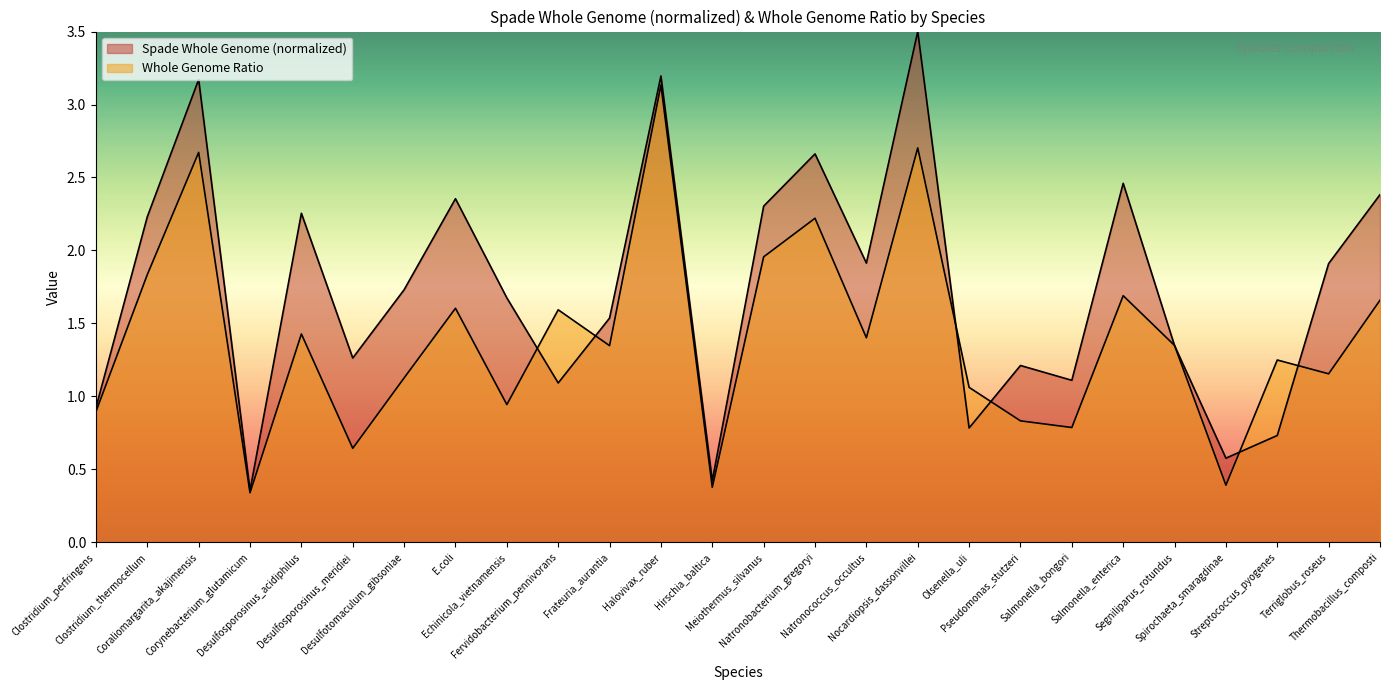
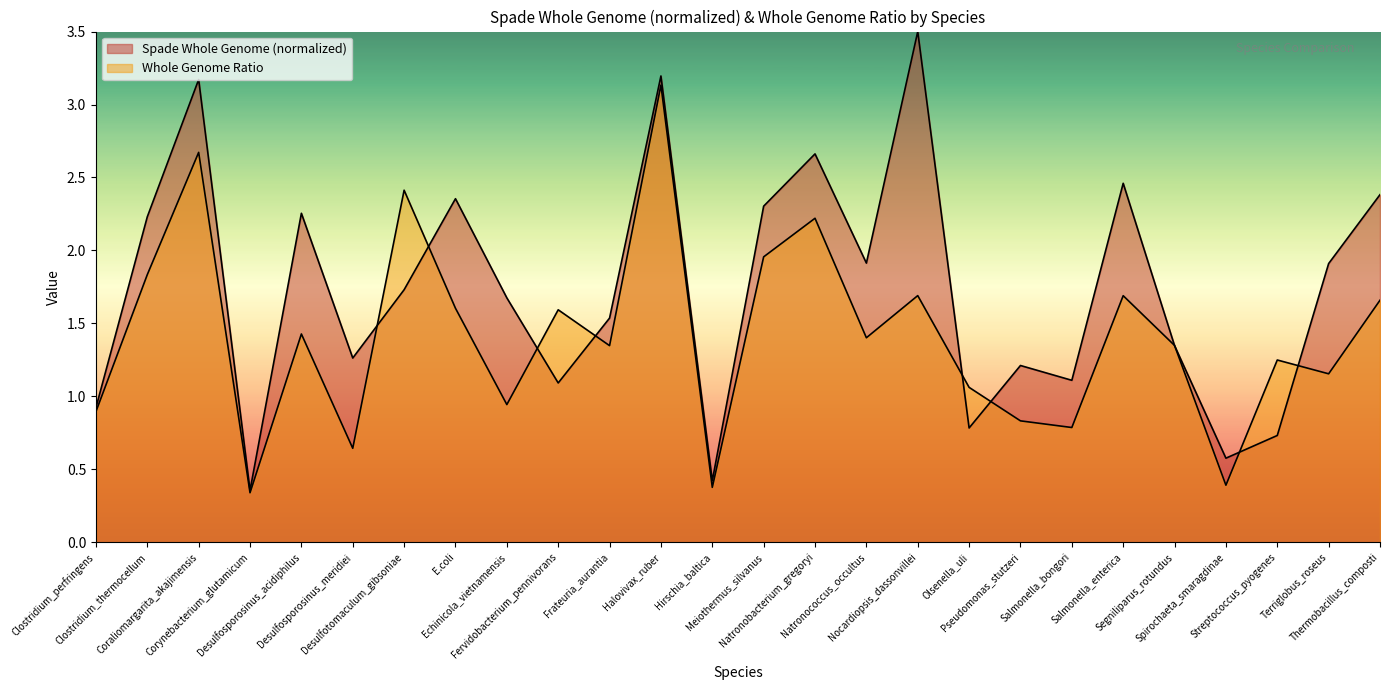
Whole Genome Ratio, Desulfotomaculum_gibsoniae: 1.13 -> 2.41
Whole Genome Ratio, Nocardiopsis_dassonvillei: 2.70 -> 1.69
